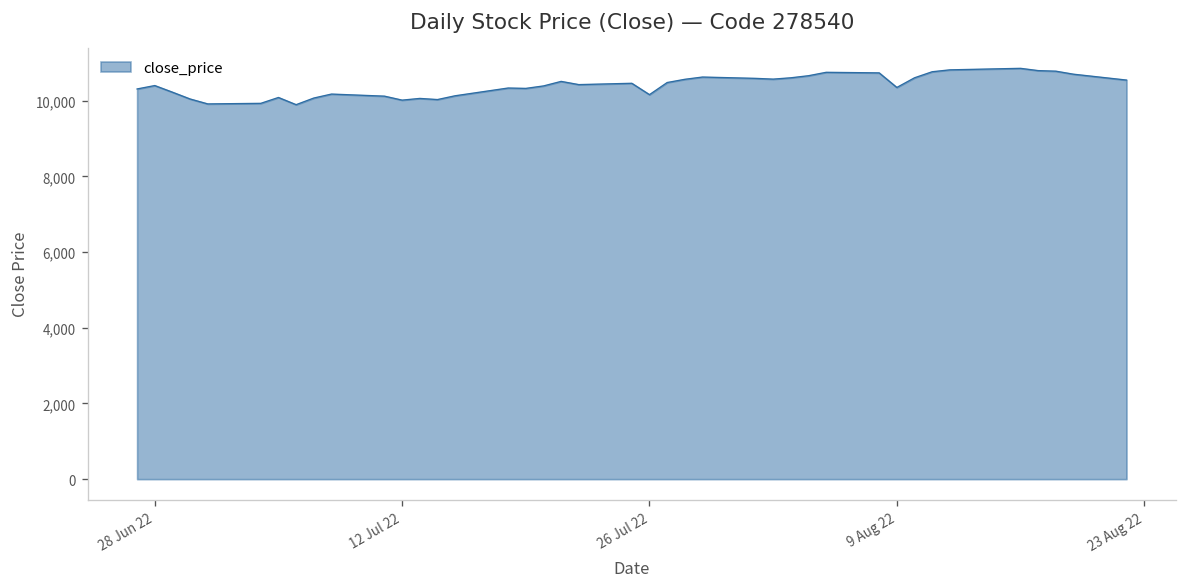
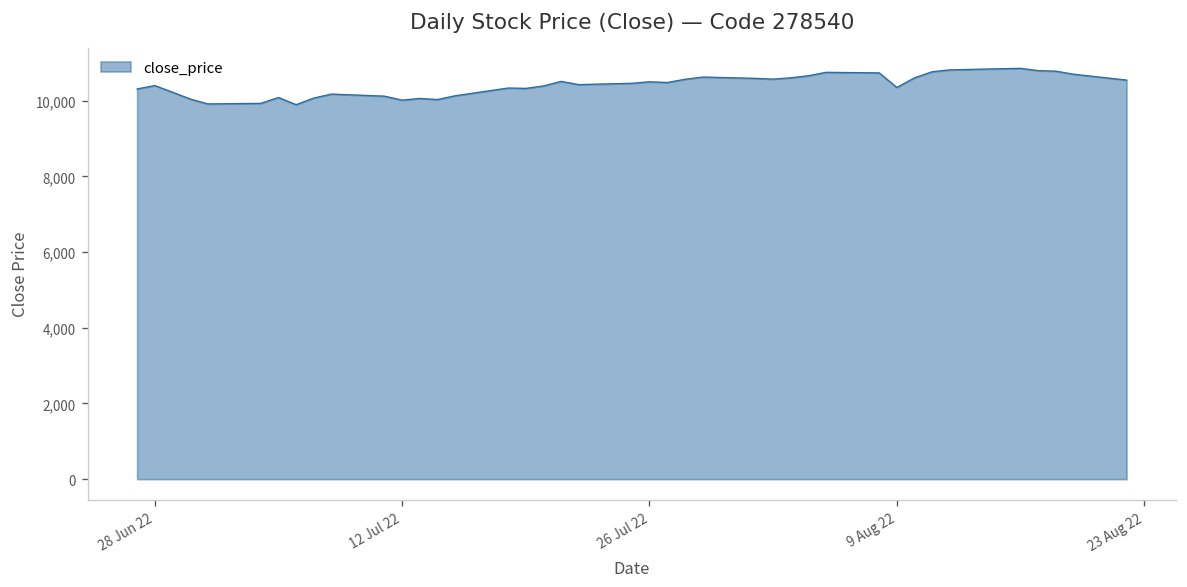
26 Jul 22: 10,200 -> 10,500
